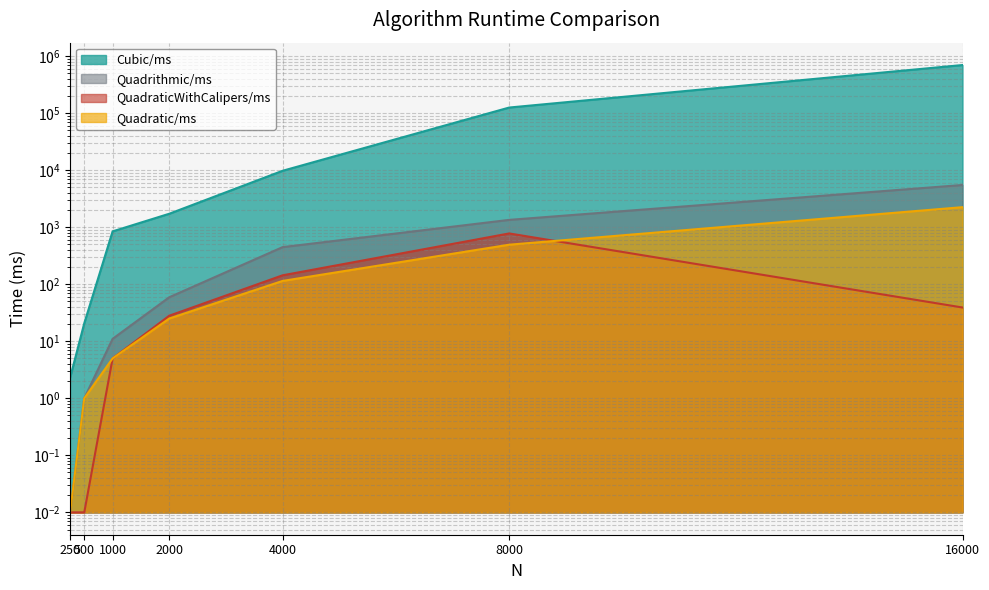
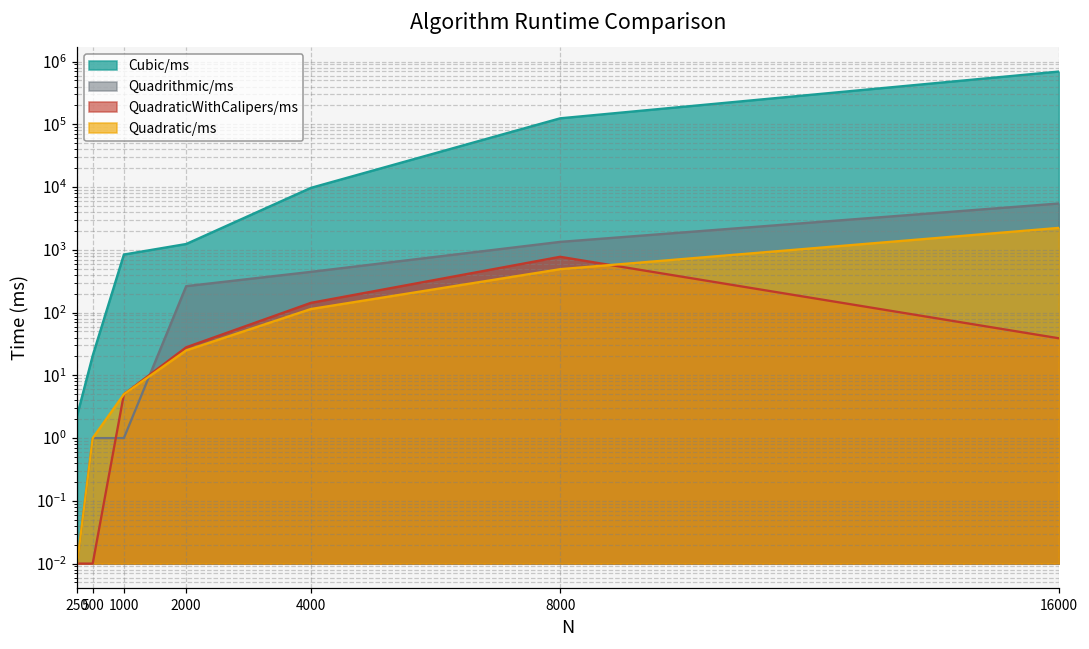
Quadrithmic/ms, 1000: 11 -> 1
Cubic/ms, 2000: 1700 -> 1200
Quadrithmic/ms, 2000: 60 -> 300
